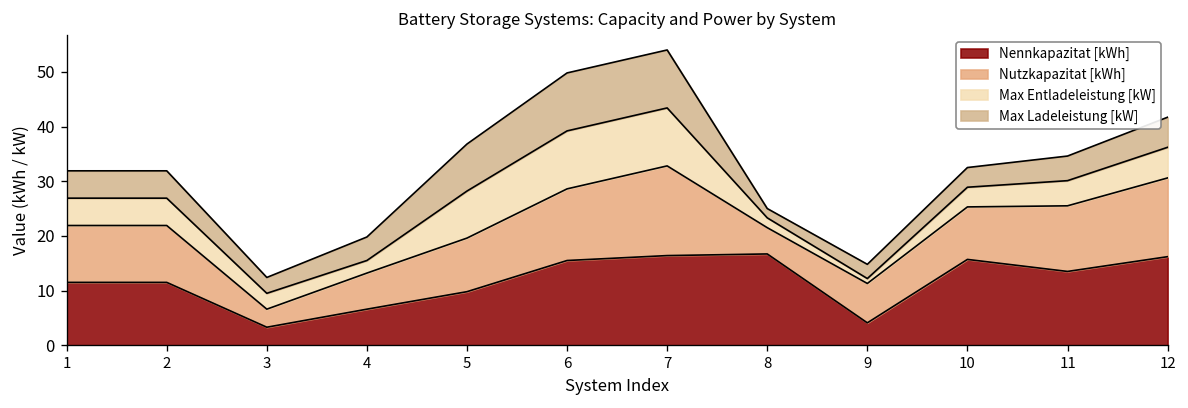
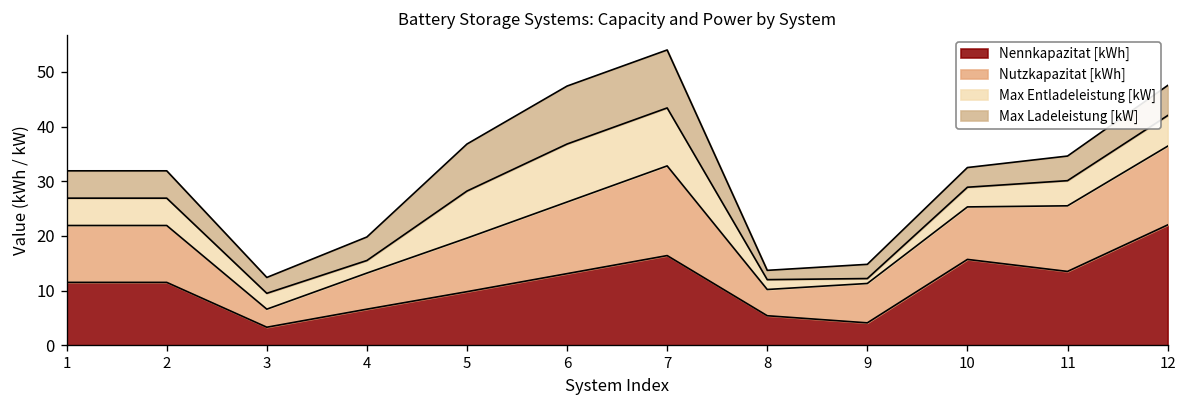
Nennkapazitat [kWh], 6: 16 -> 13
Nennkapazitat [kWh], 8: 17 -> 5
Nennkapazitat [kWh], 12: 16 -> 22
